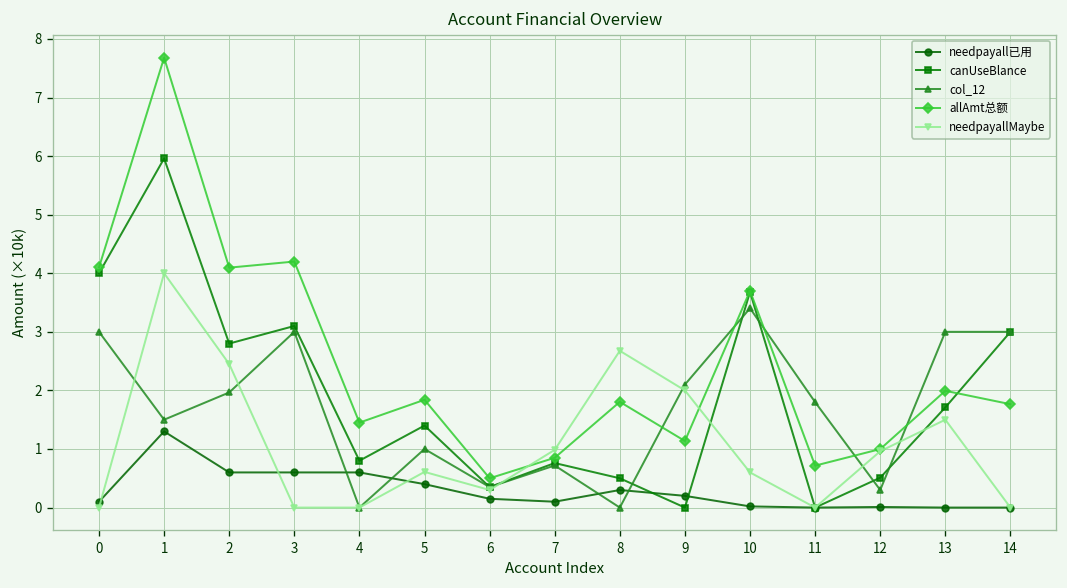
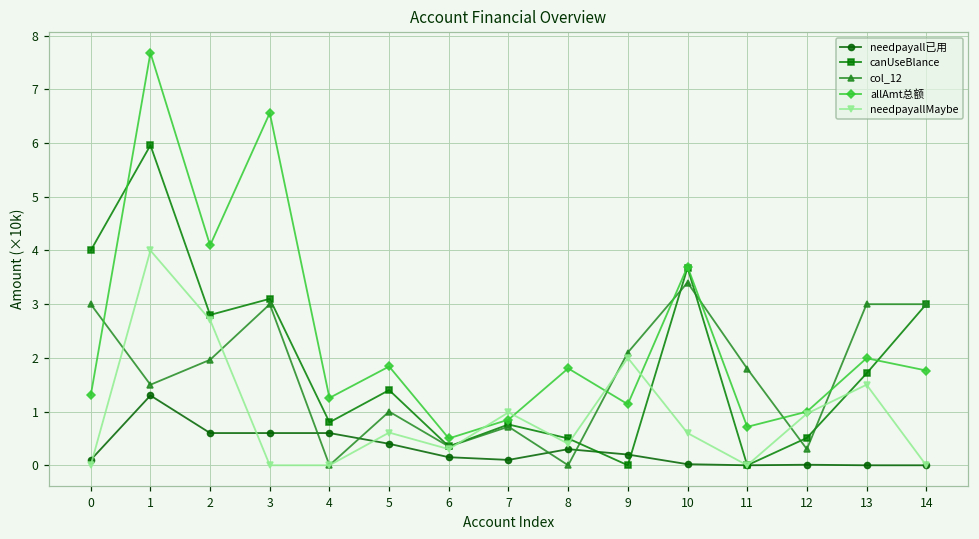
allAmt总额, 0: 4.1 -> 1.3
needpayallMaybe, 2: 2.5 -> 2.7
allAmt总额, 3: 4.2 -> 6.6
allAmt总额, 4: 1.5 -> 1.3
needpayallMaybe, 8: 2.7 -> 0.4
